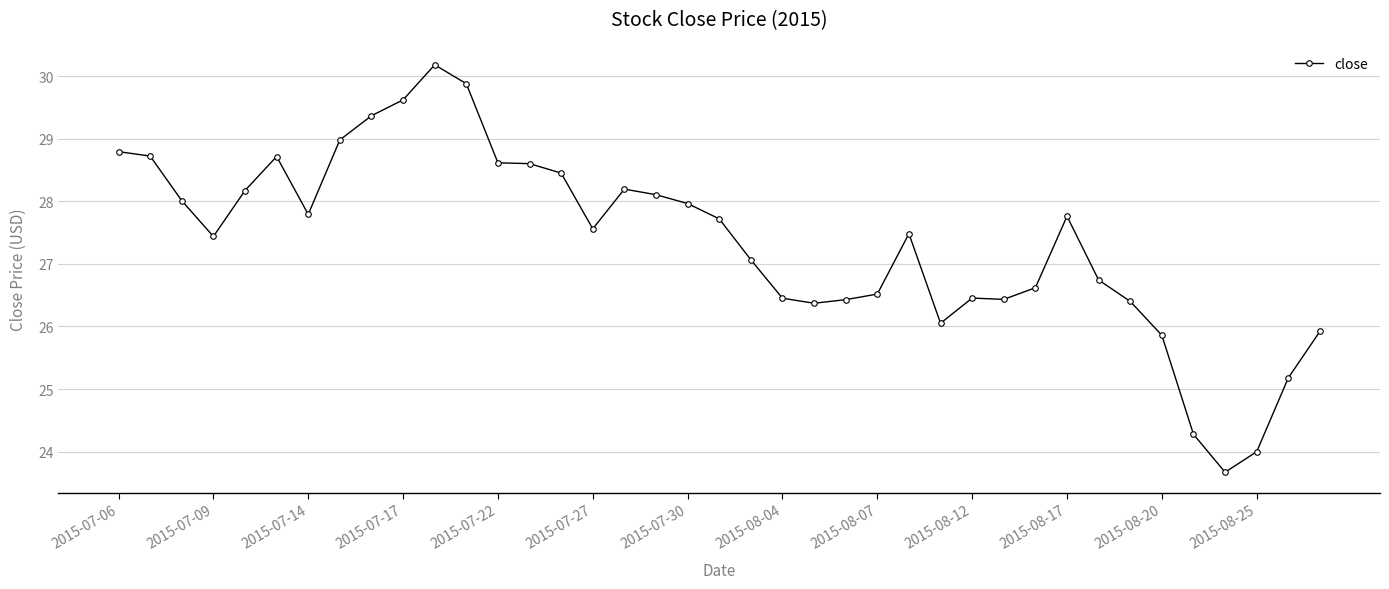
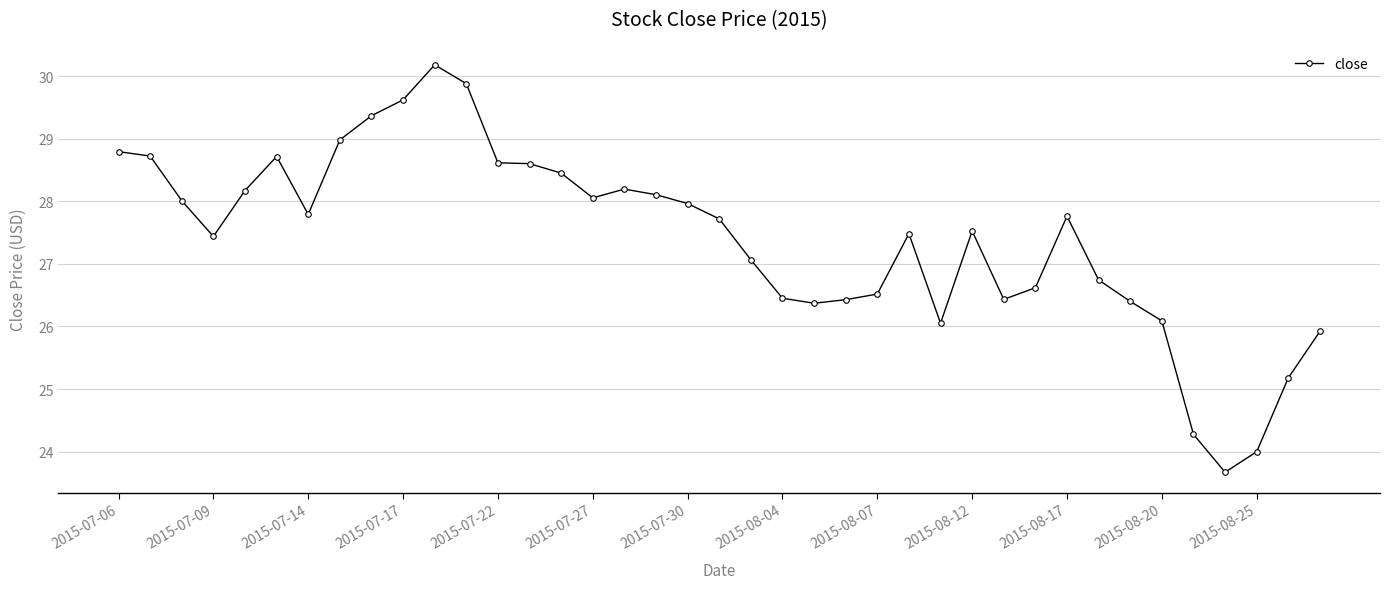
2015-07-27: 27.6 -> 28.1
2015-08-12: 26.5 -> 27.5
2015-08-20: 25.9 -> 26.1
